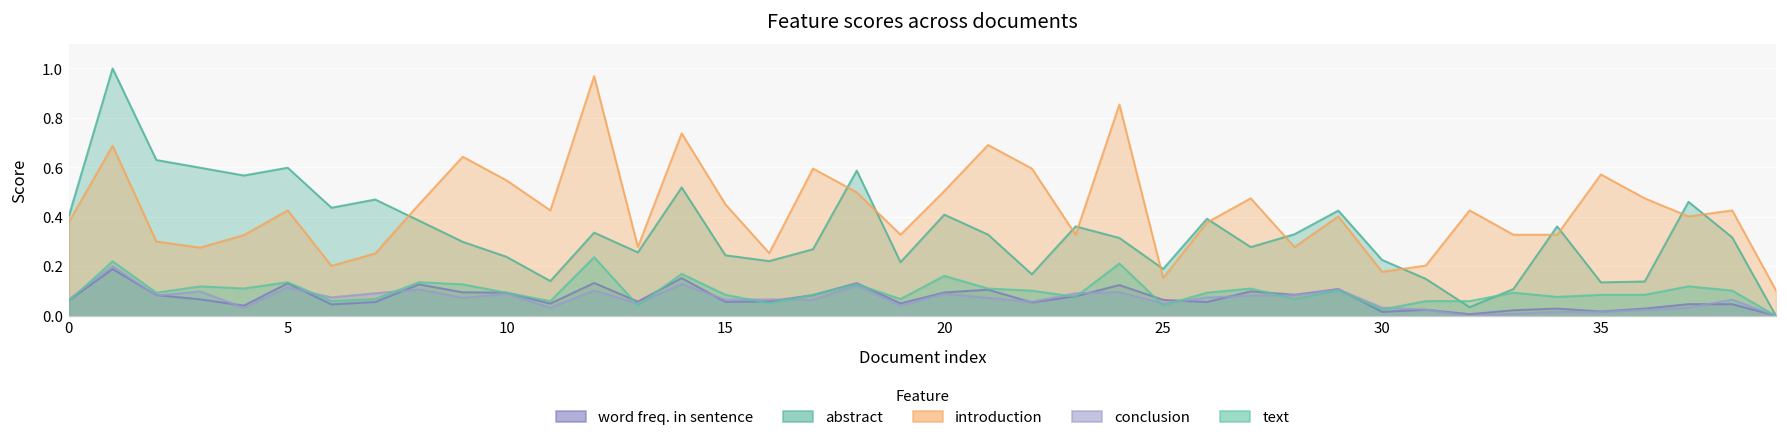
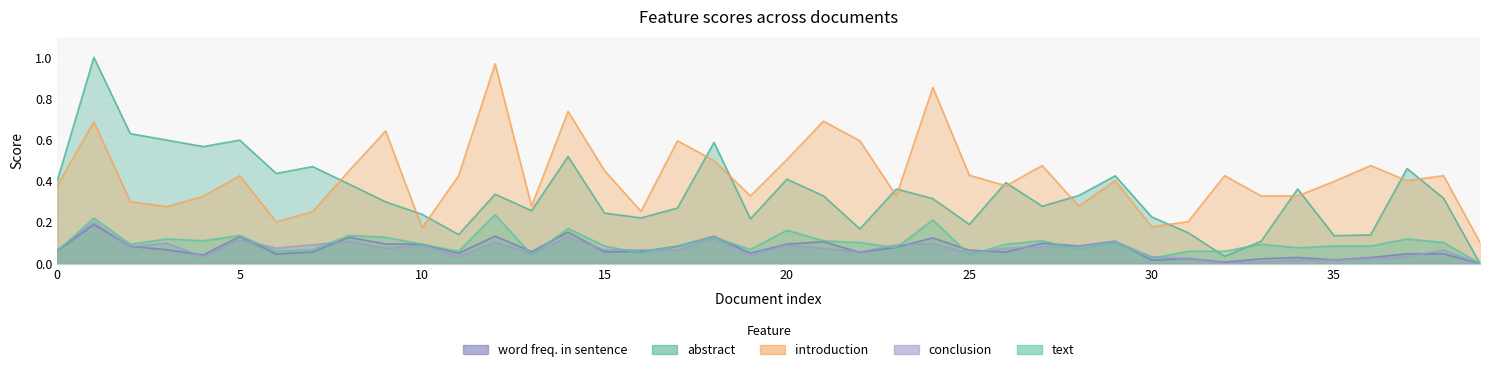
introduction, 10: 0.55 -> 0.17
introduction, 25: 0.15 -> 0.43
introduction, 35: 0.57 -> 0.40
